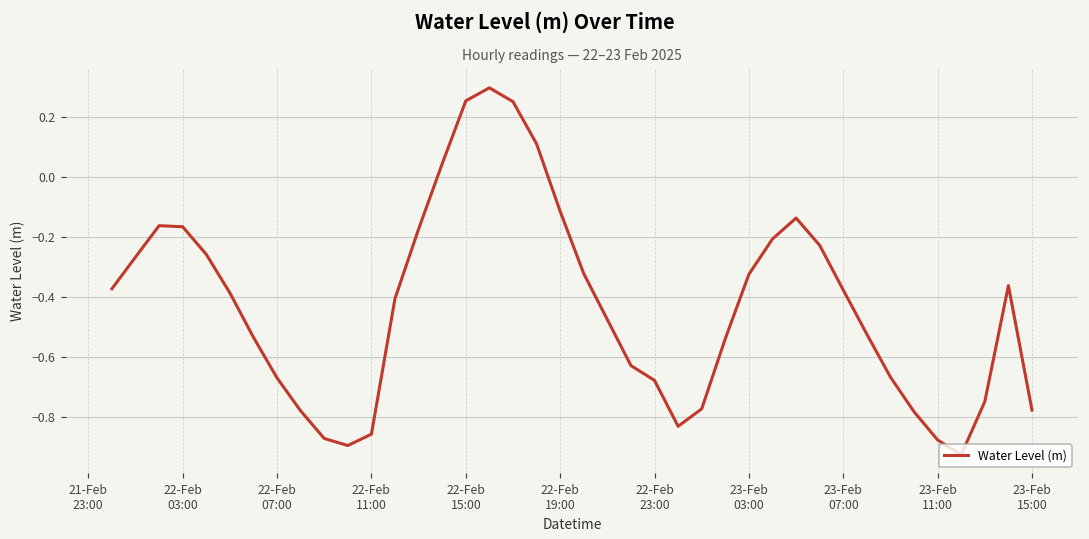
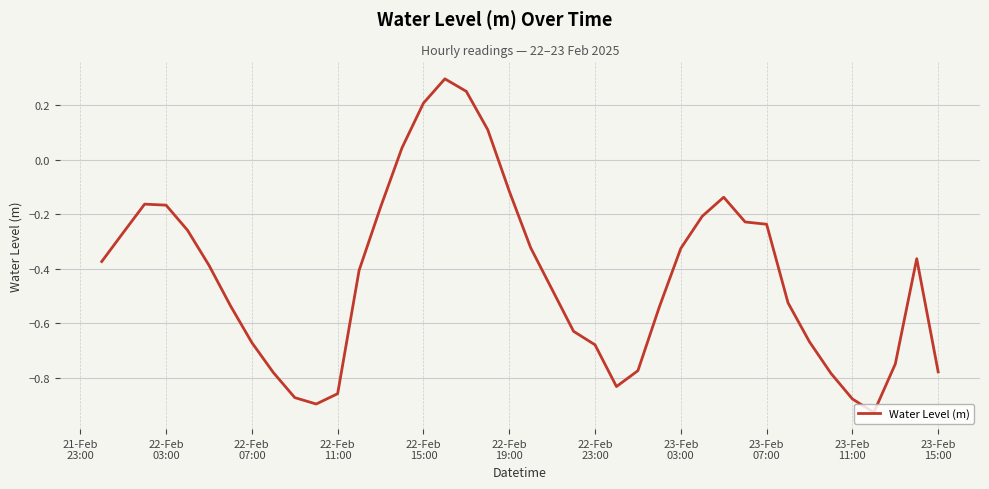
22-Feb 15:00: 0.25 -> 0.21
23-Feb 07:00: -0.38 -> -0.24
